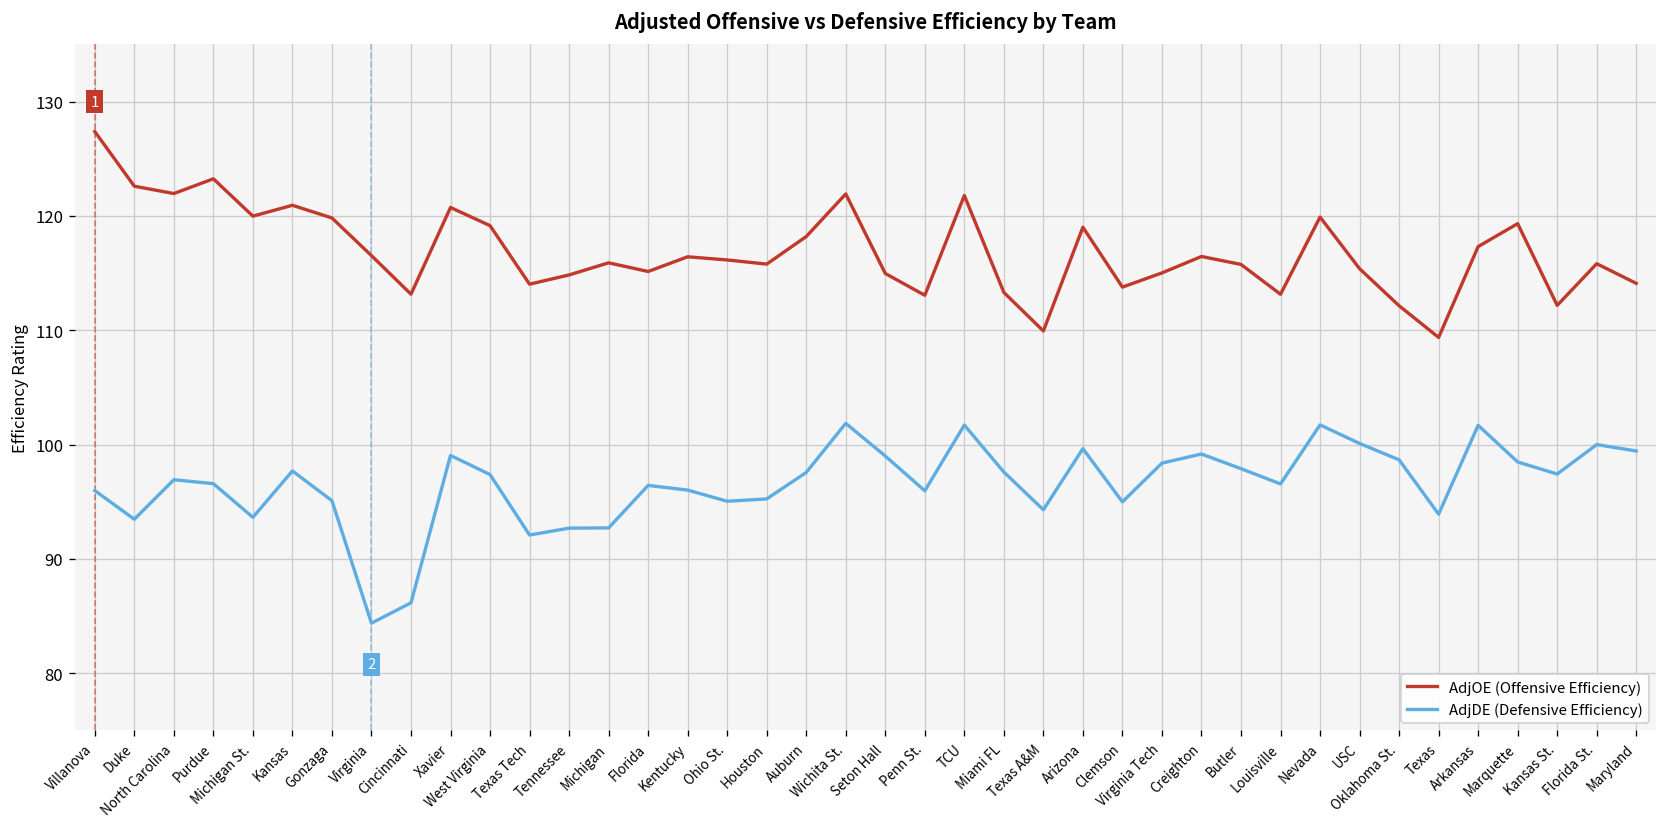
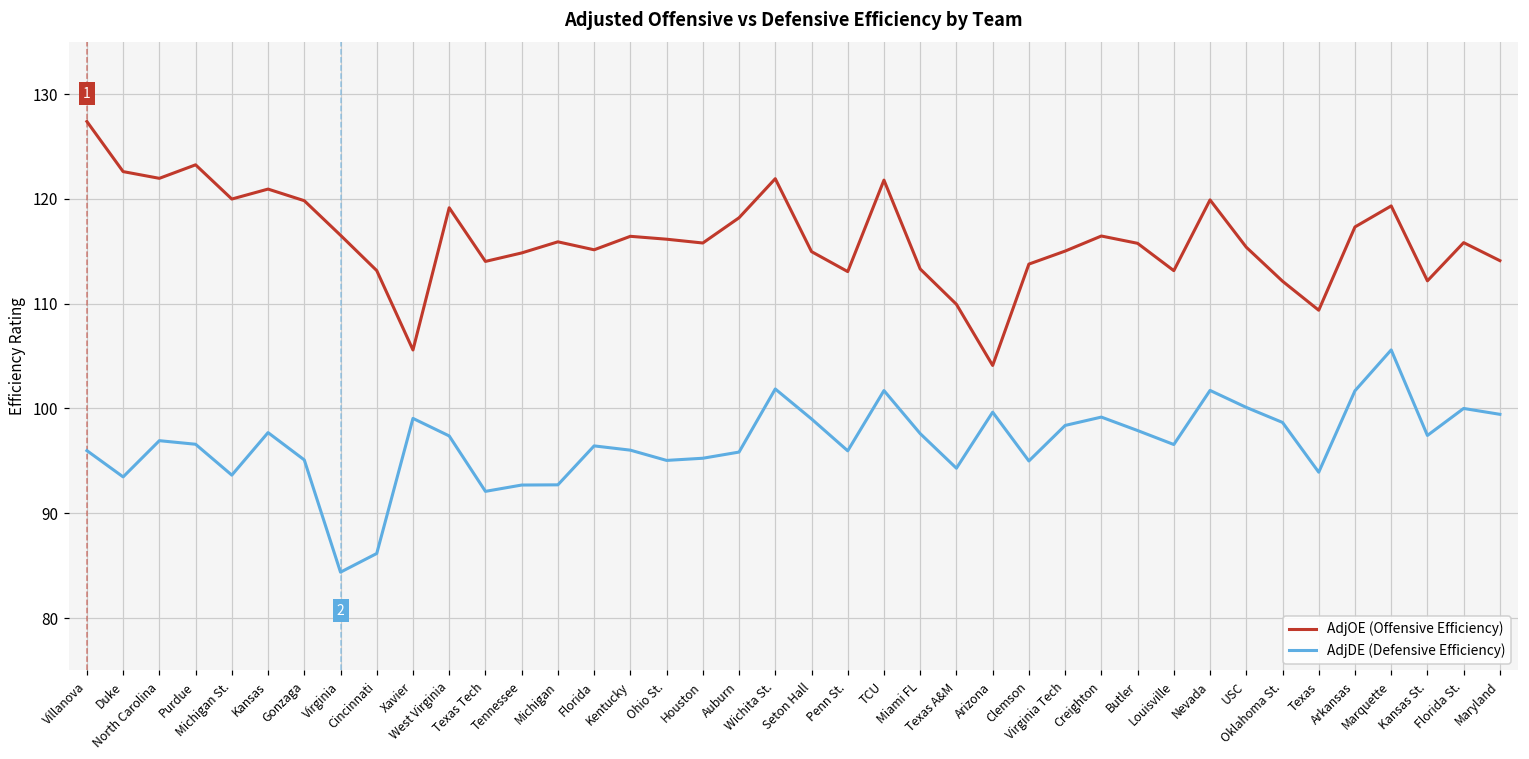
AdjOE (Offensive Efficiency), Xavier: 121 -> 106
AdjDE (Defensive Efficiency), Auburn: 98 -> 96
AdjOE (Offensive Efficiency), Arizona: 119 -> 104
AdjDE (Defensive Efficiency), Marquette: 98 -> 106
